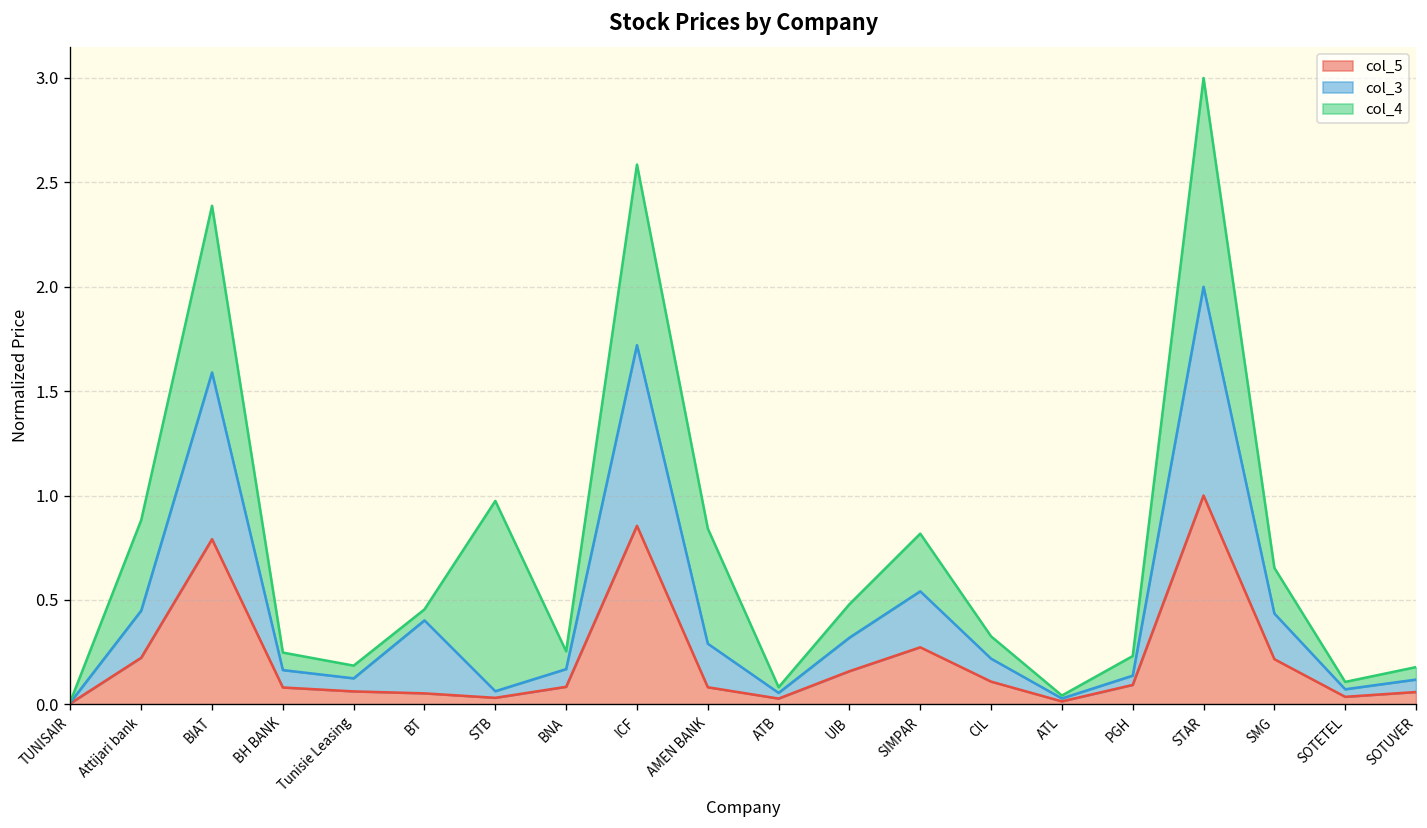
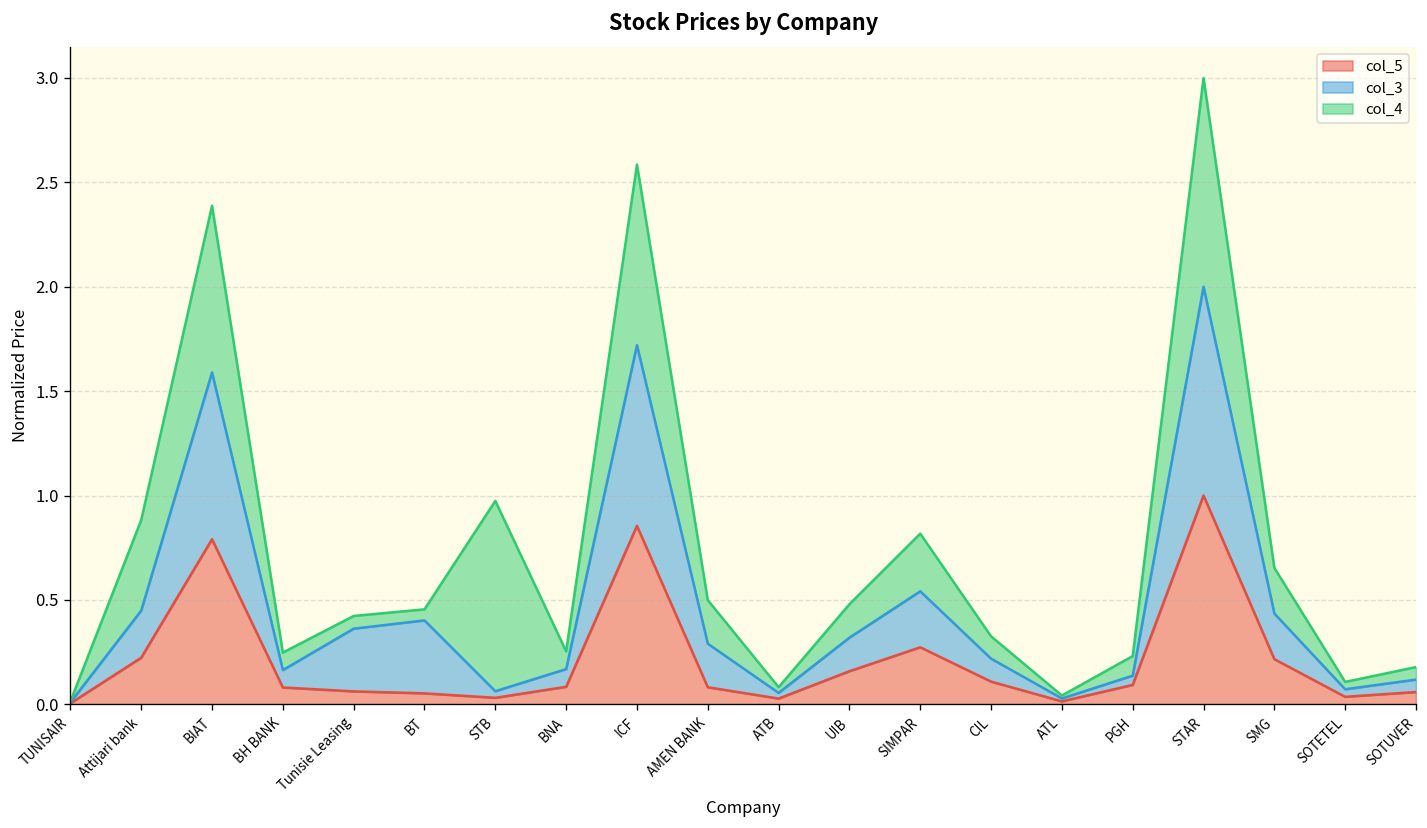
col_3, Tunisie Leasing: 0.06 -> 0.30
col_4, AMEN BANK: 0.55 -> 0.21
